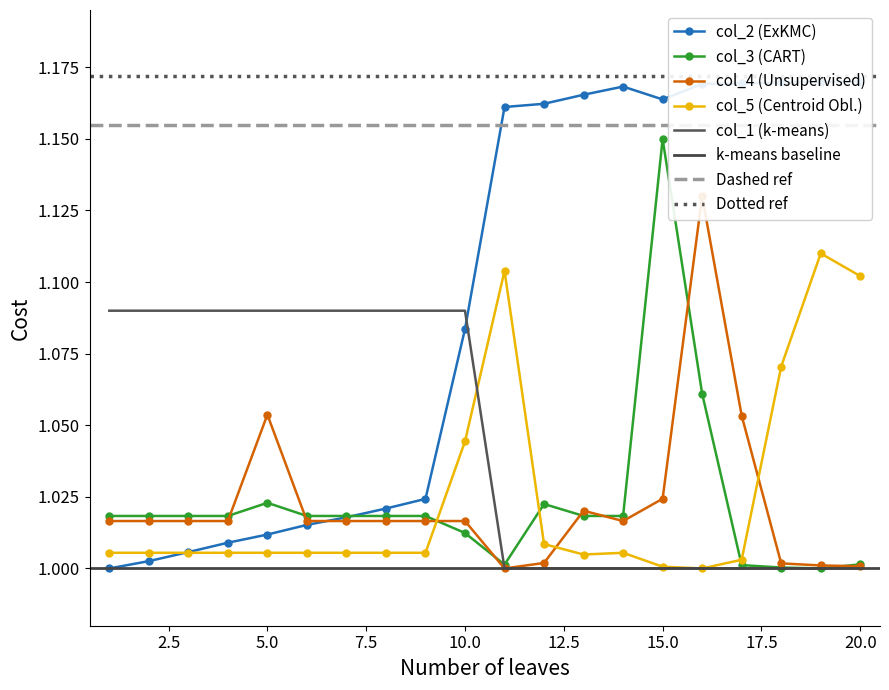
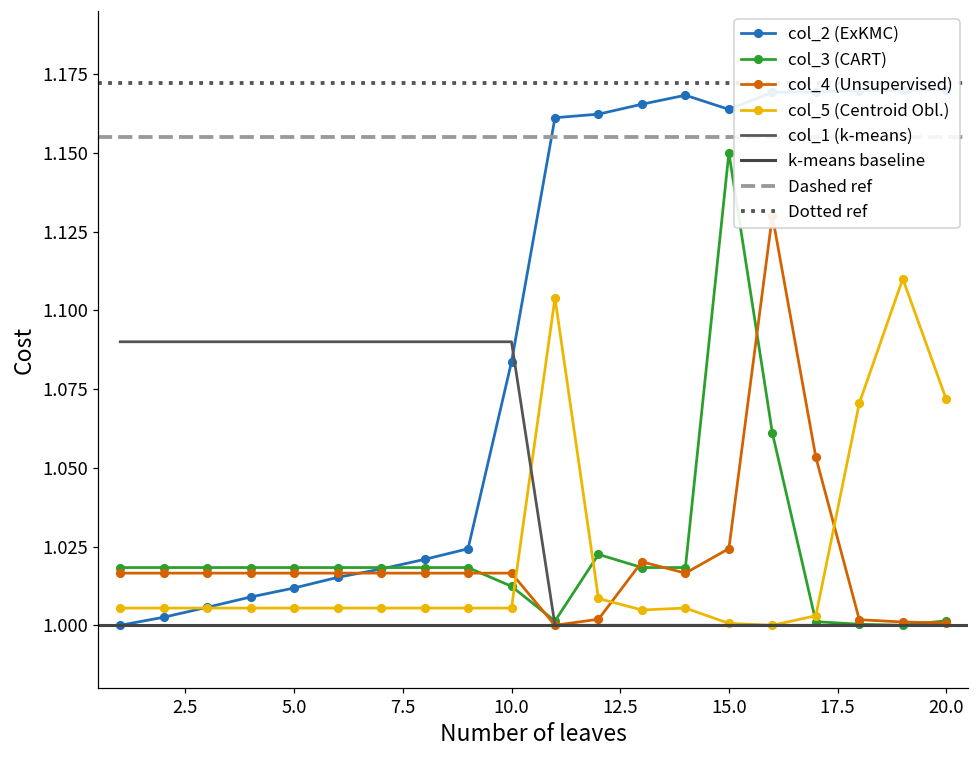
col_3 (CART), 5.0: 1.023 -> 1.018
col_4 (Unsupervised), 5.0: 1.054 -> 1.017
col_5 (Centroid Obl.), 10.0: 1.044 -> 1.005
col_5 (Centroid Obl.), 20.0: 1.102 -> 1.072
